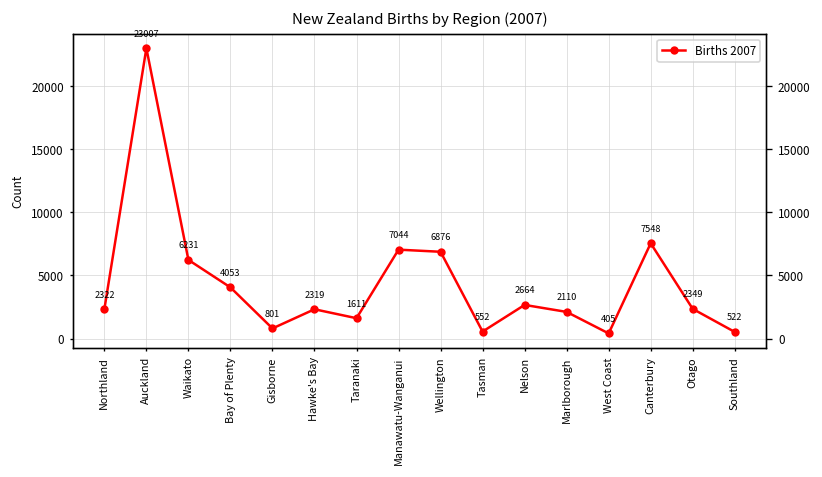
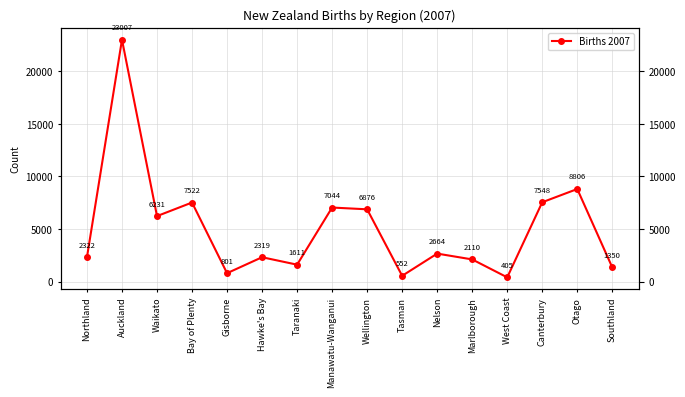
Bay of Plenty: 4053 -> 7522
Otago: 2349 -> 8806
Southland: 522 -> 1350
